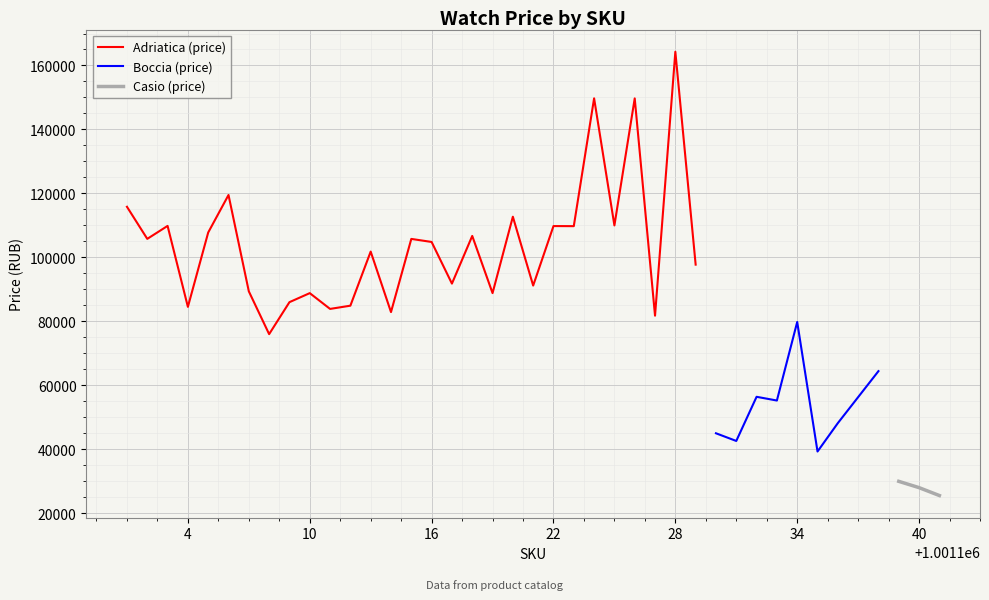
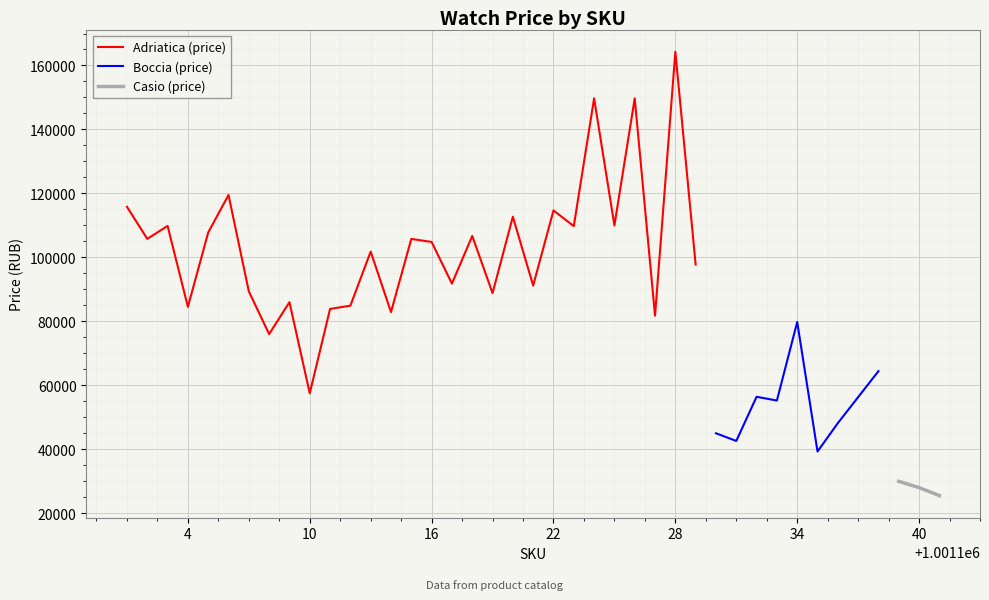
Adriatica (price), 10: 89000 -> 58000
Adriatica (price), 22: 110000 -> 115000
